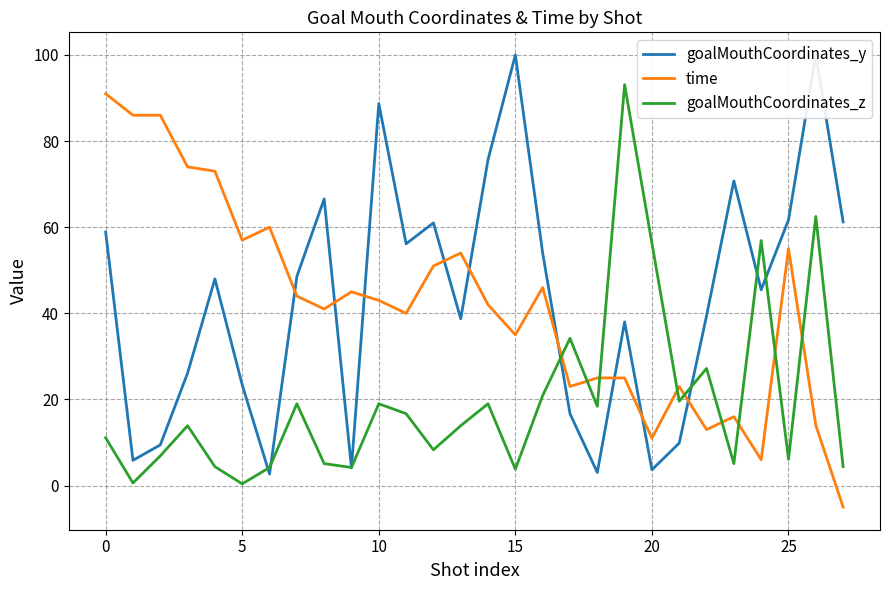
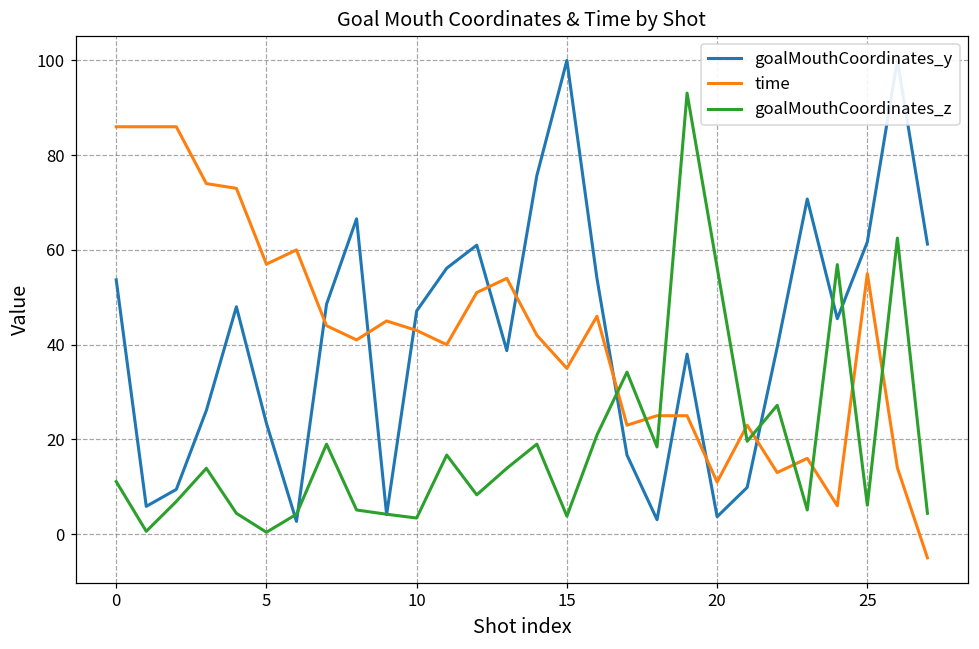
goalMouthCoordinates_y, 0: 59 -> 54
time, 0: 91 -> 86
goalMouthCoordinates_y, 10: 89 -> 47
goalMouthCoordinates_z, 10: 19 -> 3
